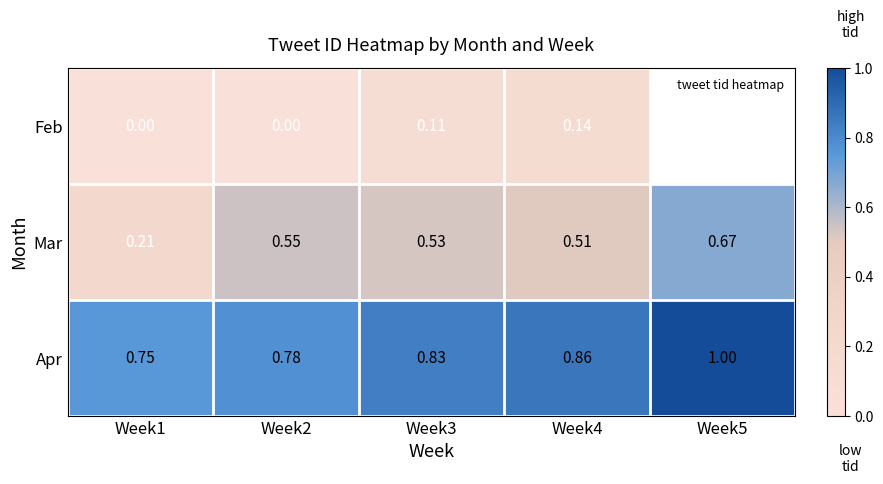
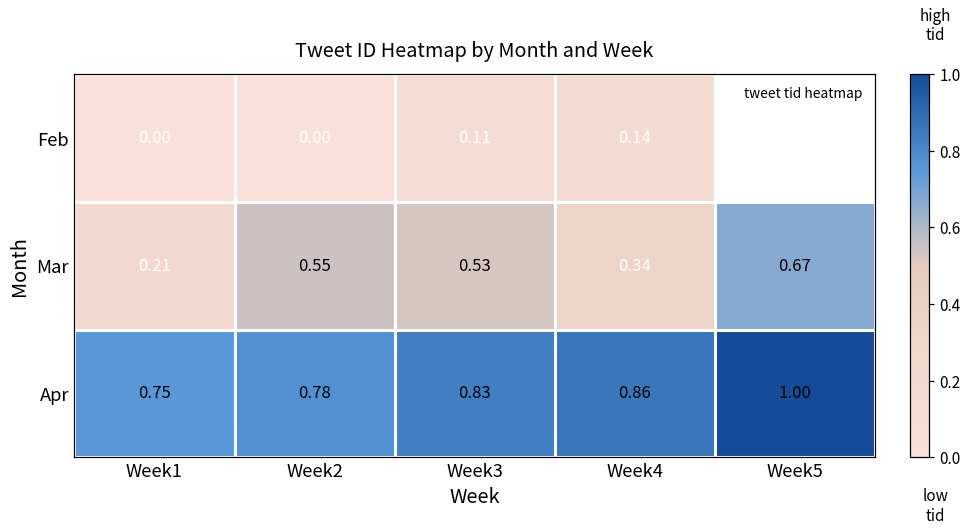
Mar, Week4: 0.51 -> 0.34
